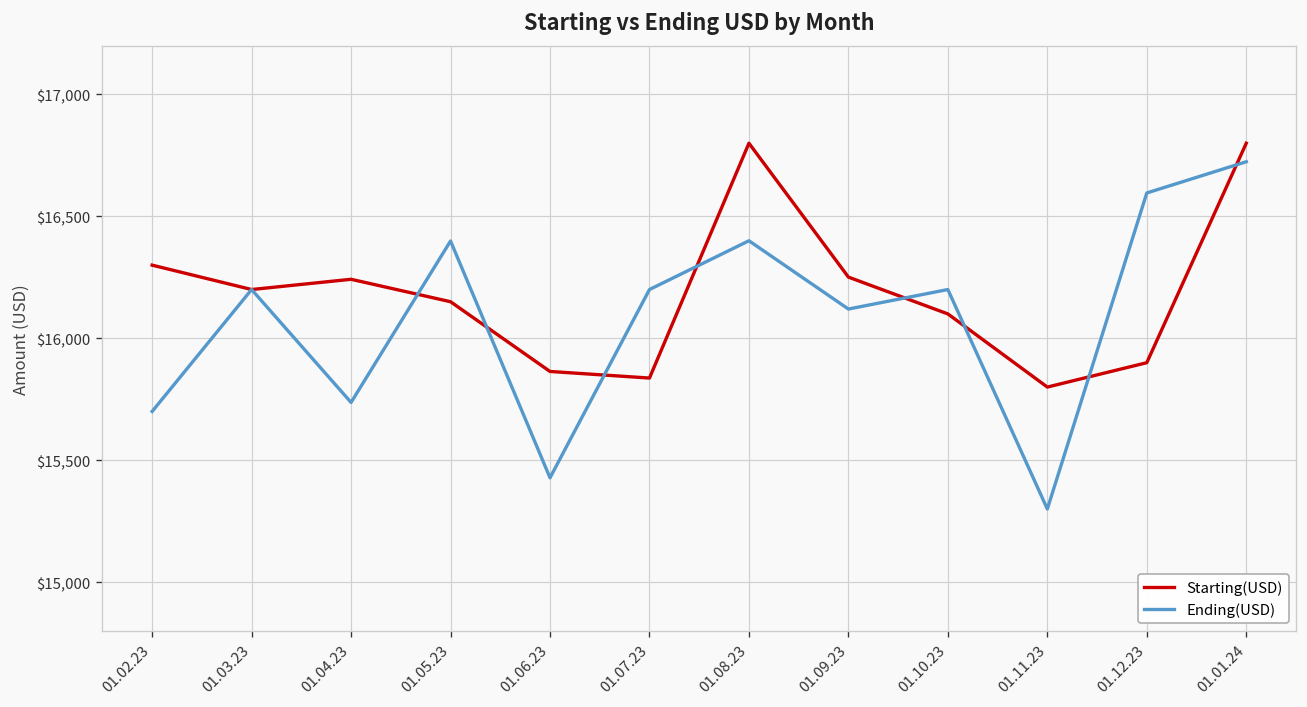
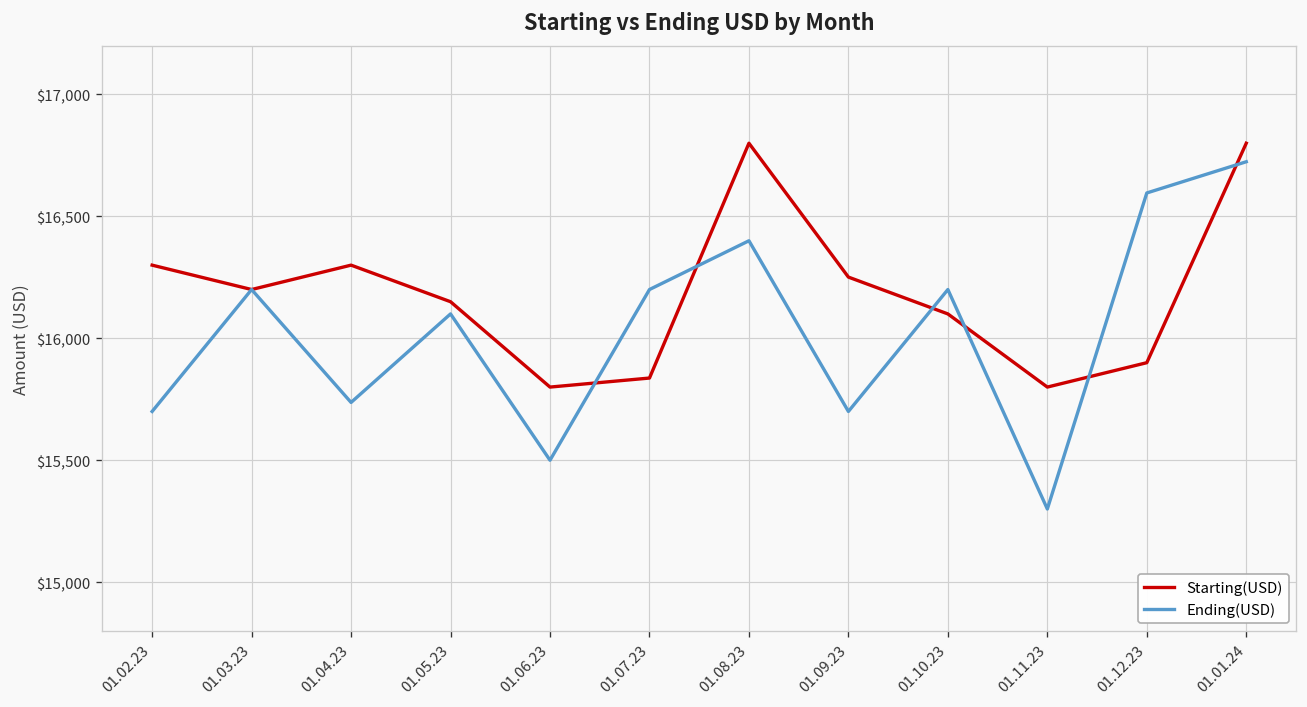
Starting(USD), 01.04.23: $16,240 -> $16,300
Ending(USD), 01.05.23: $16,400 -> $16,100
Starting(USD), 01.06.23: $15,860 -> $15,800
Ending(USD), 01.06.23: $15,430 -> $15,500
Ending(USD), 01.09.23: $16,120 -> $15,700
